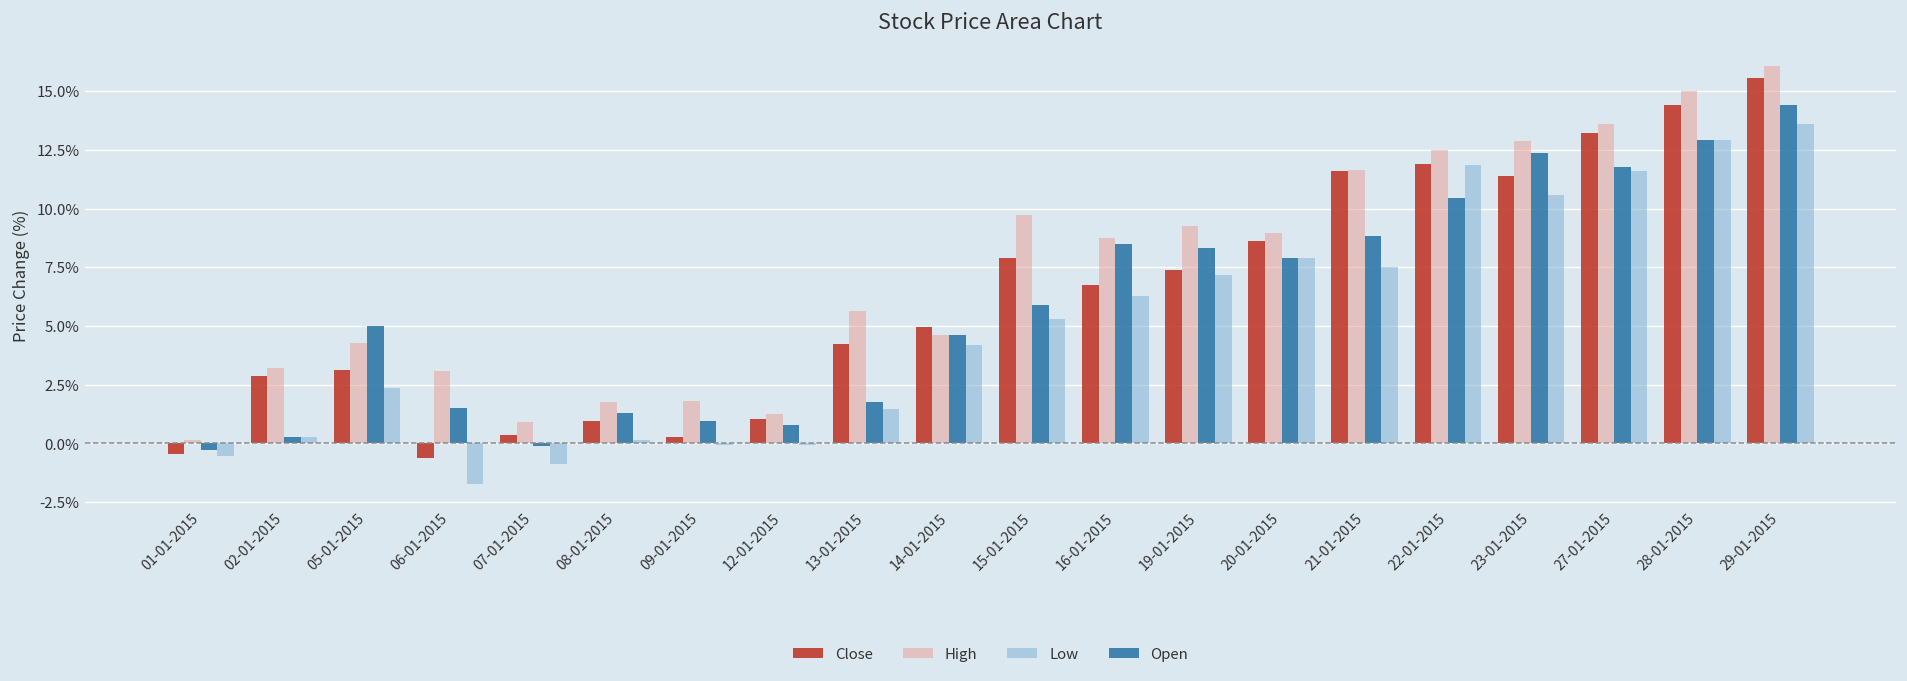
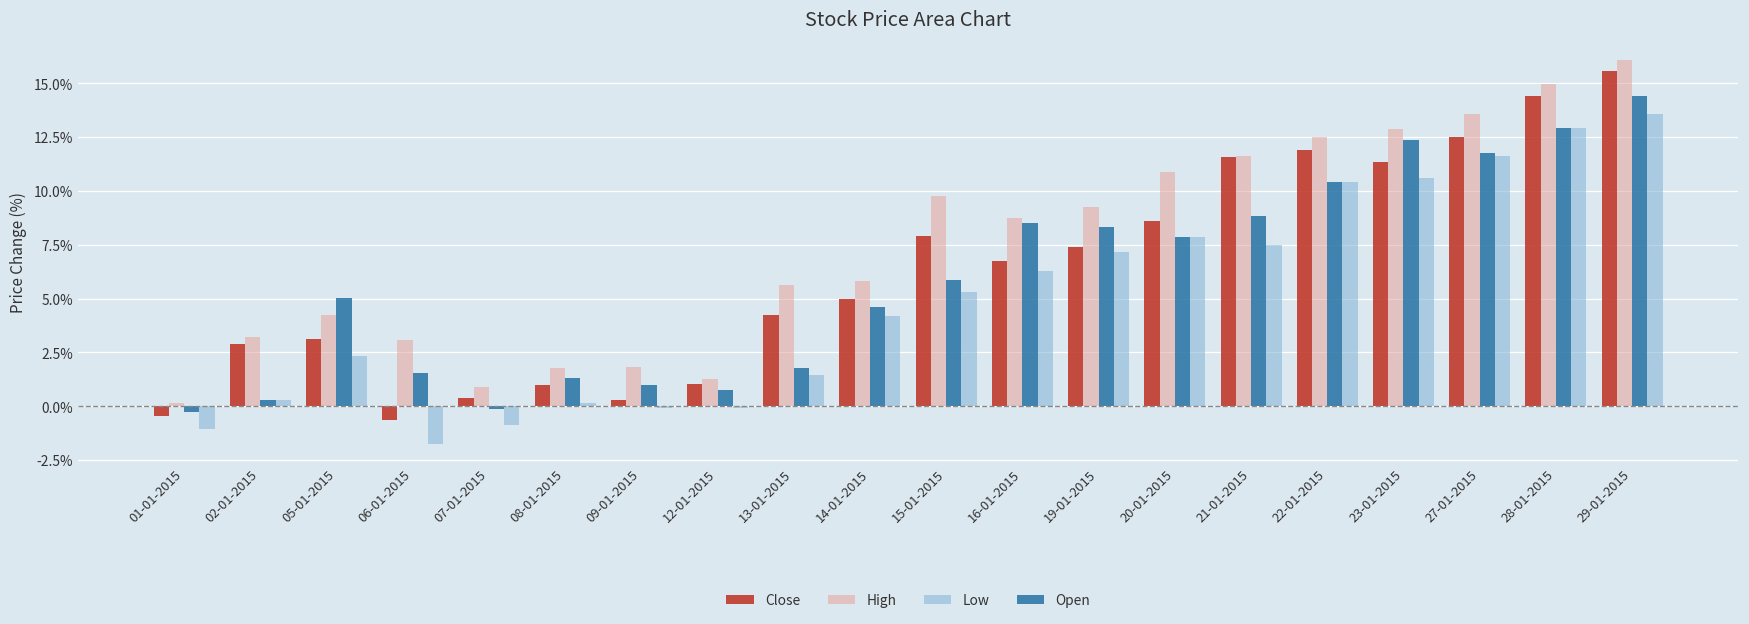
Low, 01-01-2015: -0.5% -> -1.1%
High, 14-01-2015: 4.6% -> 5.8%
High, 20-01-2015: 9.0% -> 10.9%
Low, 22-01-2015: 11.9% -> 10.4%
Close, 27-01-2015: 13.2% -> 12.5%
